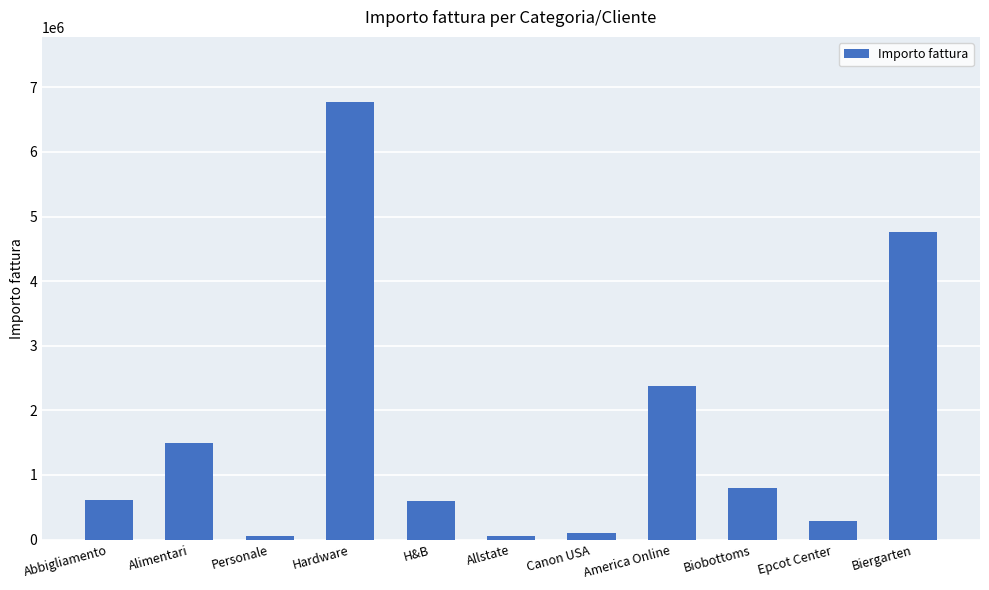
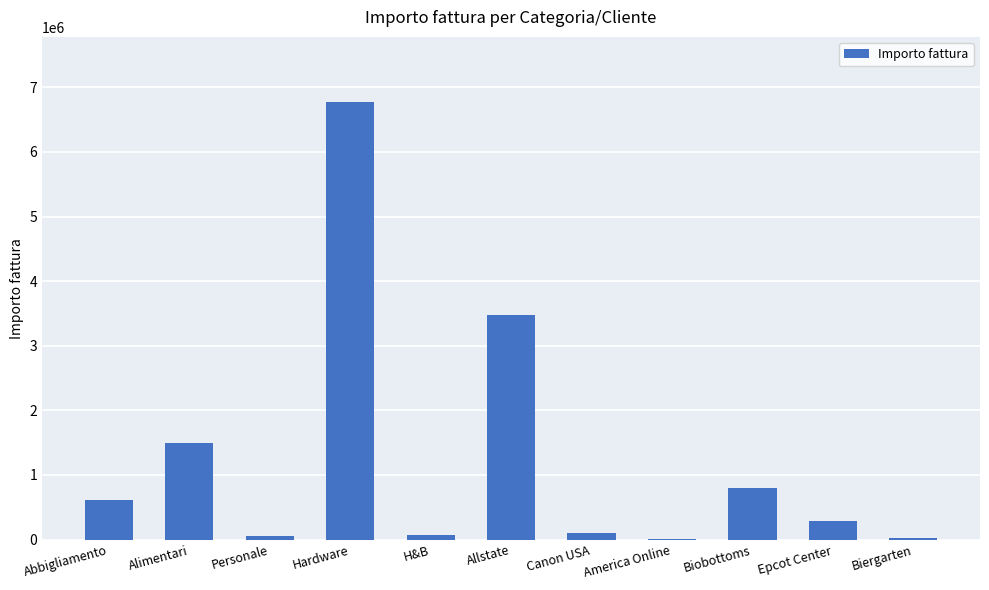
H&B: 600000 -> 100000
Allstate: 100000 -> 3500000
America Online: 2400000 -> 0
Biergarten: 4800000 -> 0
